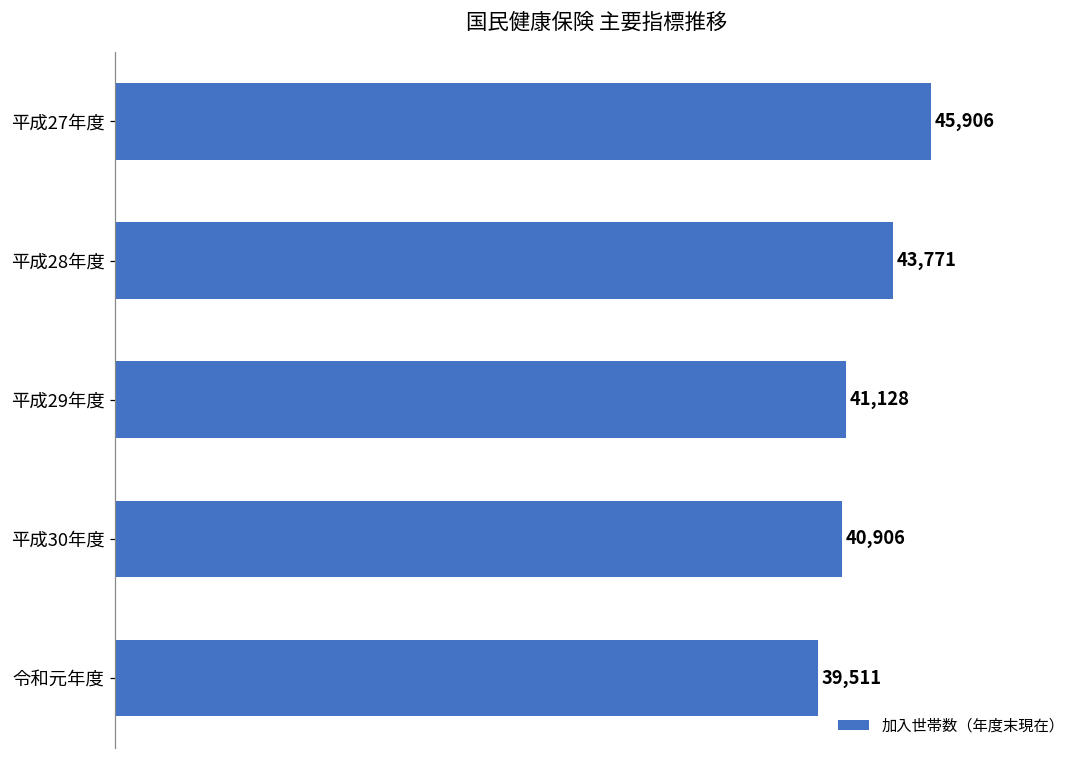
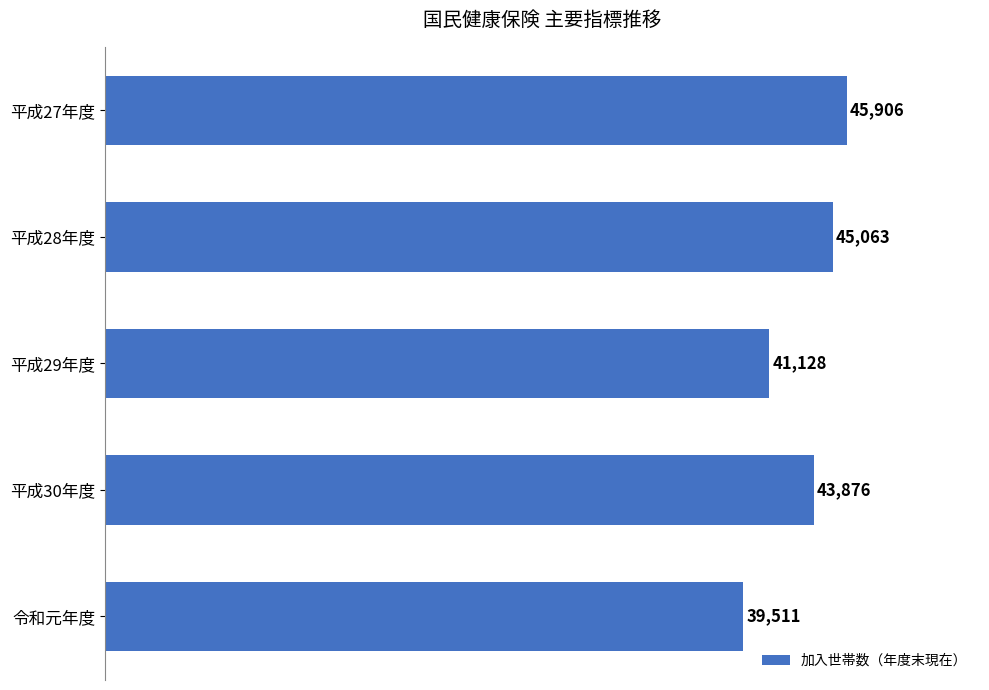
平成28年度: 43,771 -> 45,063
平成30年度: 40,906 -> 43,876
